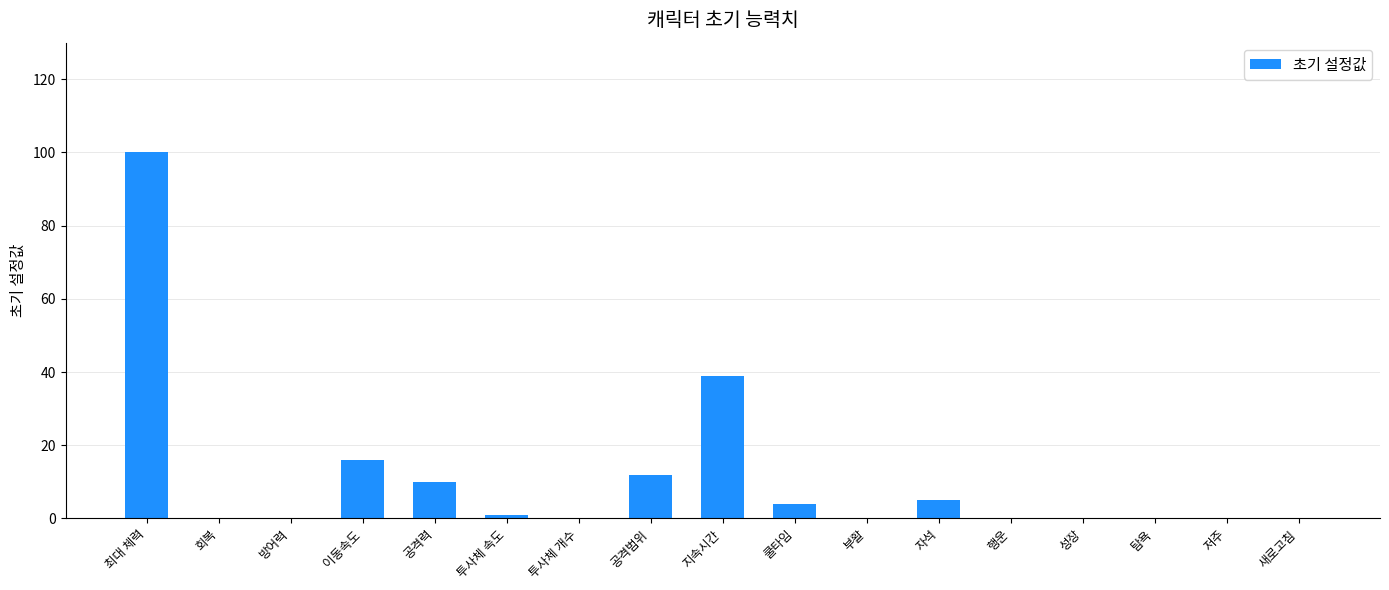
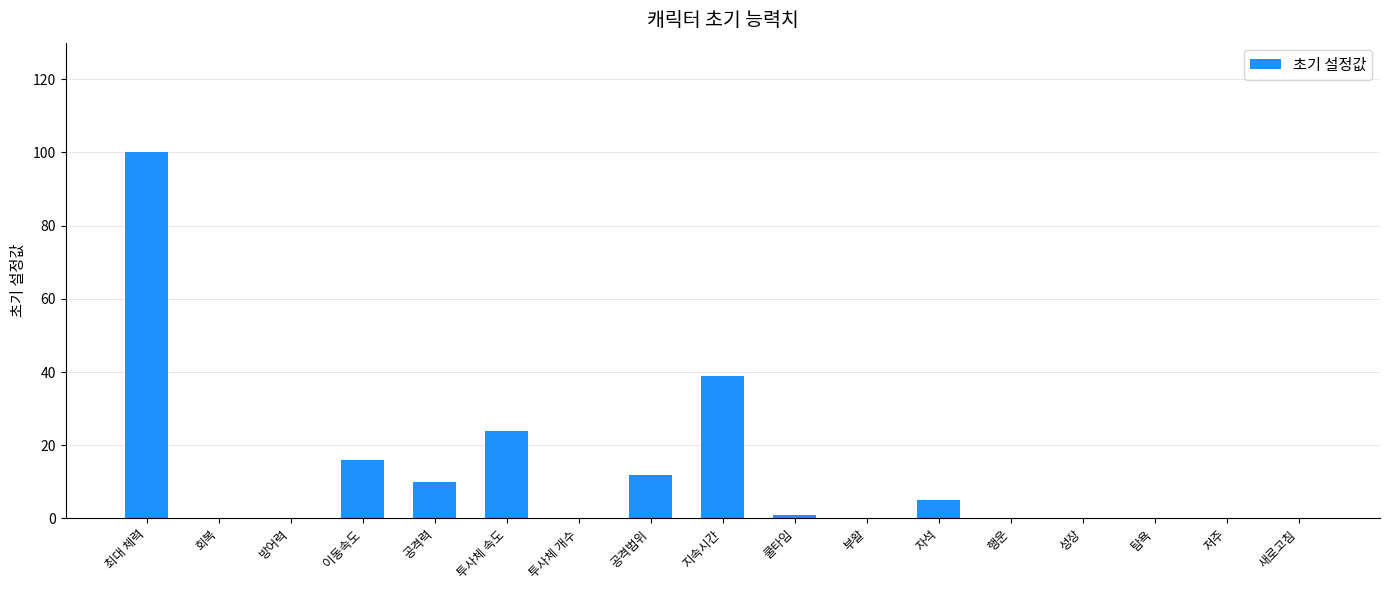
투사체 속도: 1 -> 24
쿨타임: 4 -> 1
